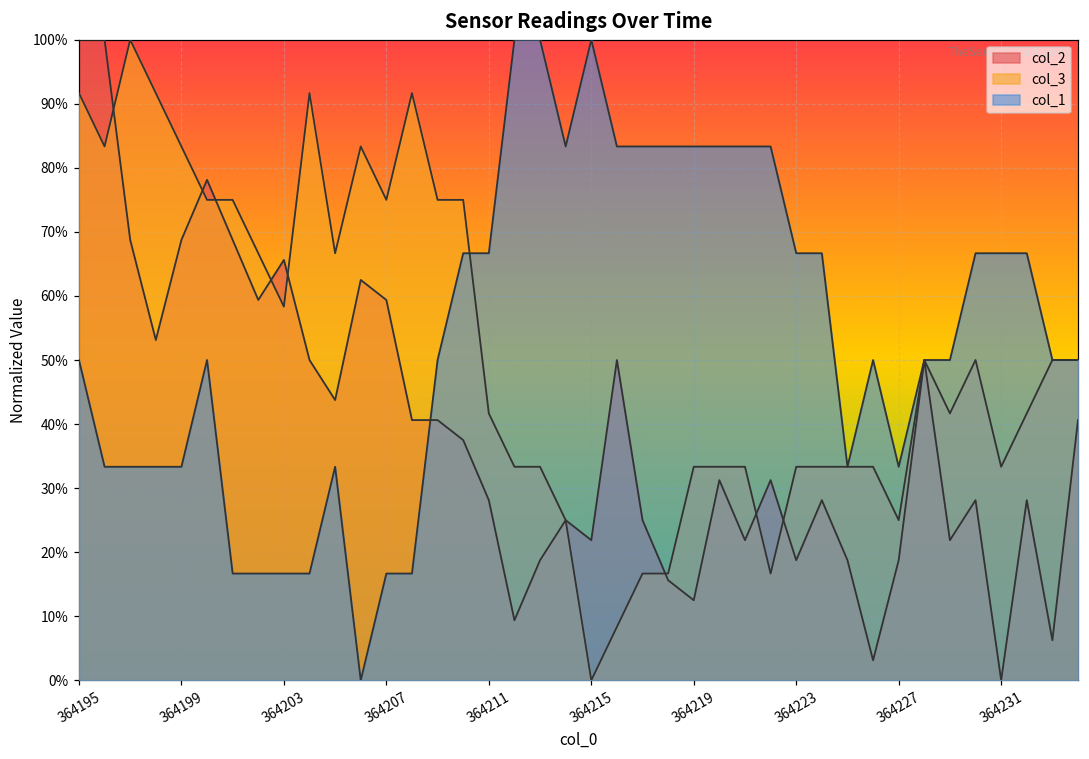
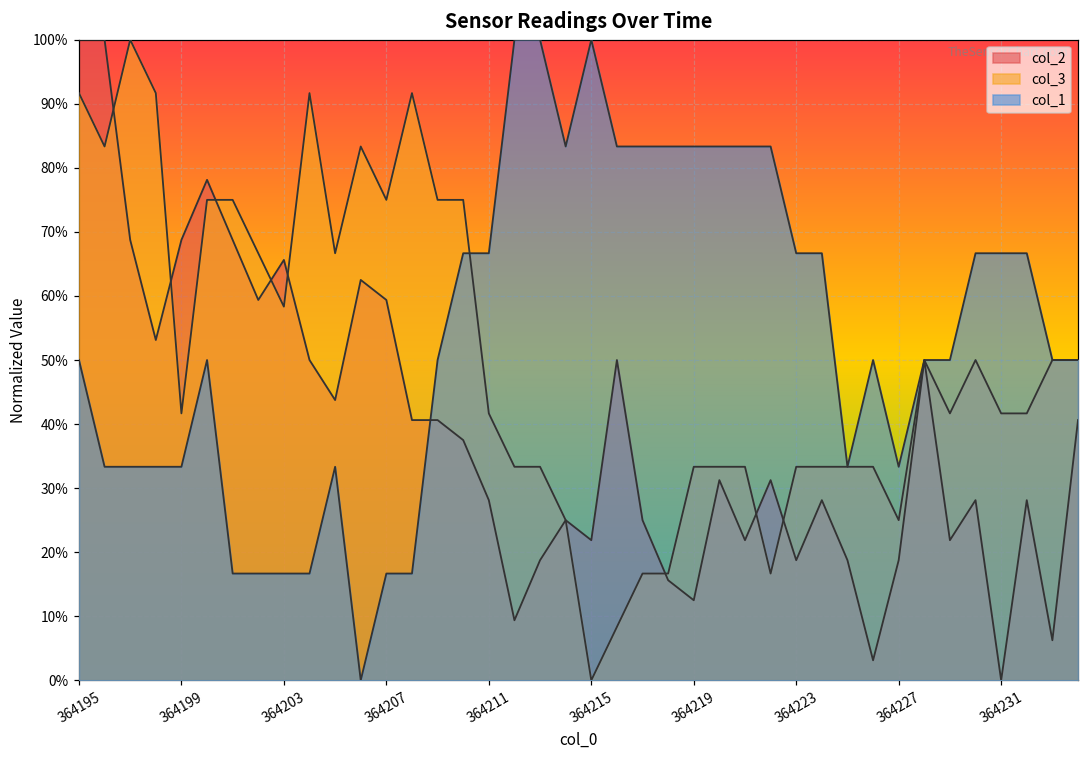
col_3, 364199: 83% -> 42%
col_3, 364231: 33% -> 42%
